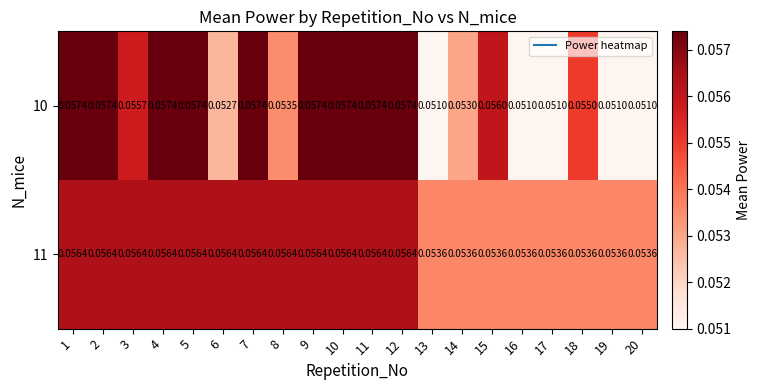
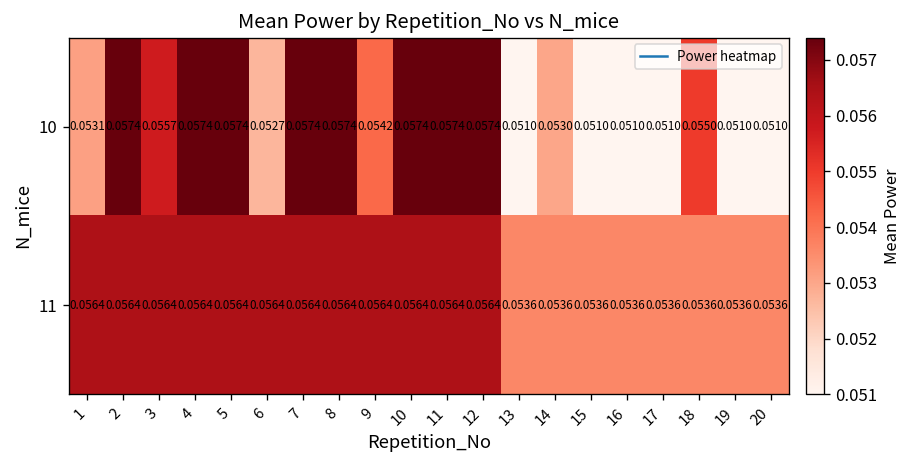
10, 1: 0.0574 -> 0.0531
10, 8: 0.0535 -> 0.0574
10, 9: 0.0574 -> 0.0542
10, 15: 0.0560 -> 0.0510
